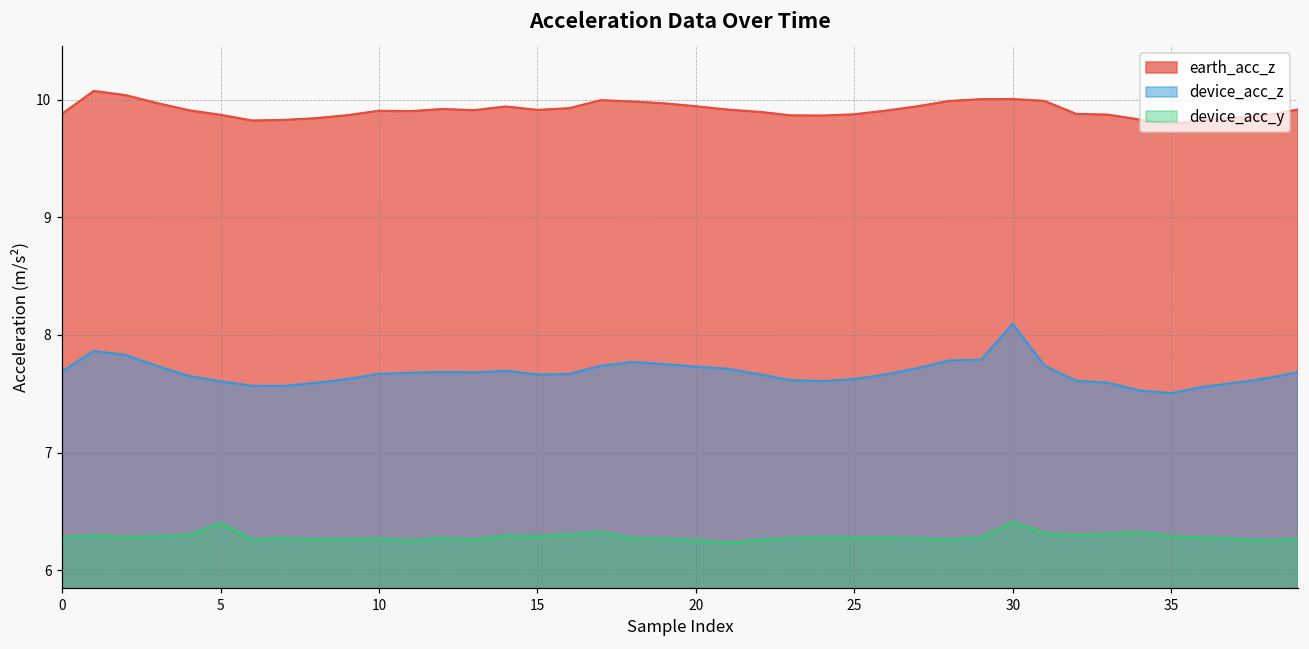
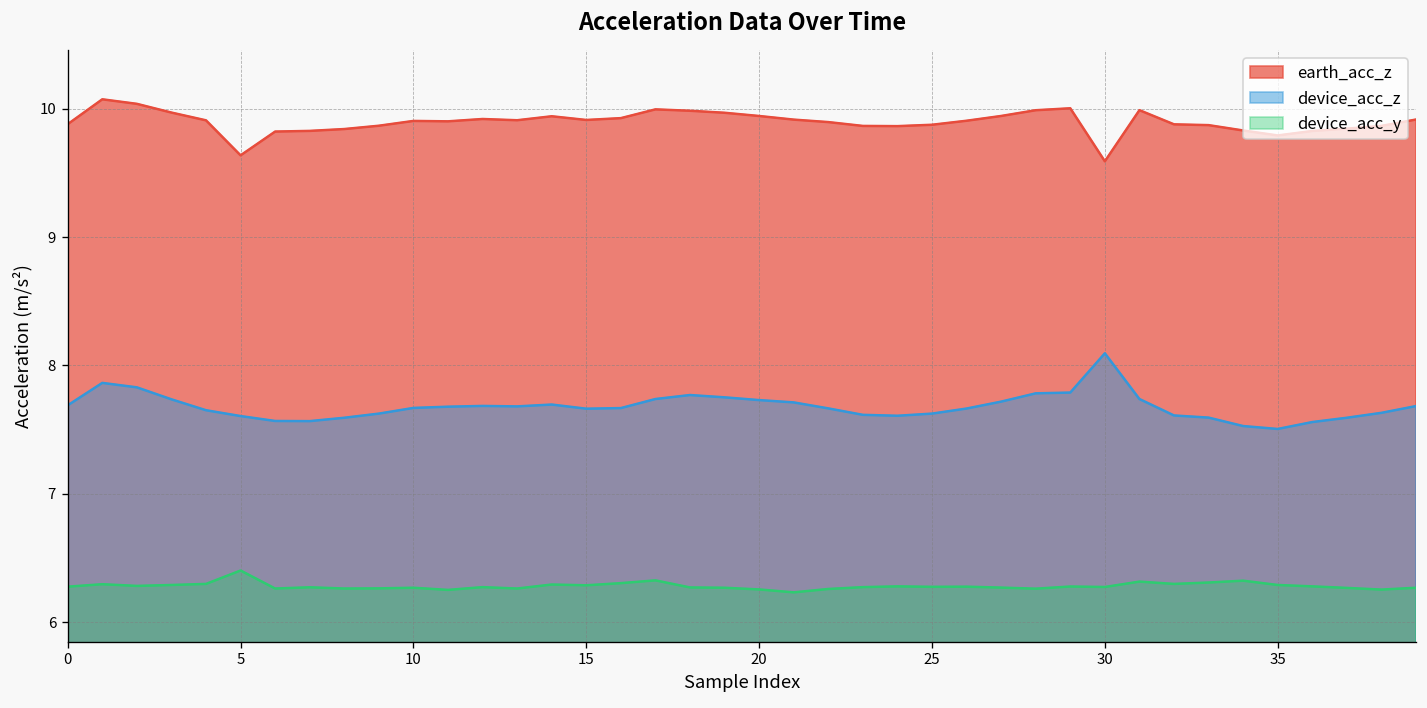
earth_acc_z, 5: 9.87 -> 9.64
earth_acc_z, 30: 10.00 -> 9.59
device_acc_y, 30: 6.41 -> 6.27
